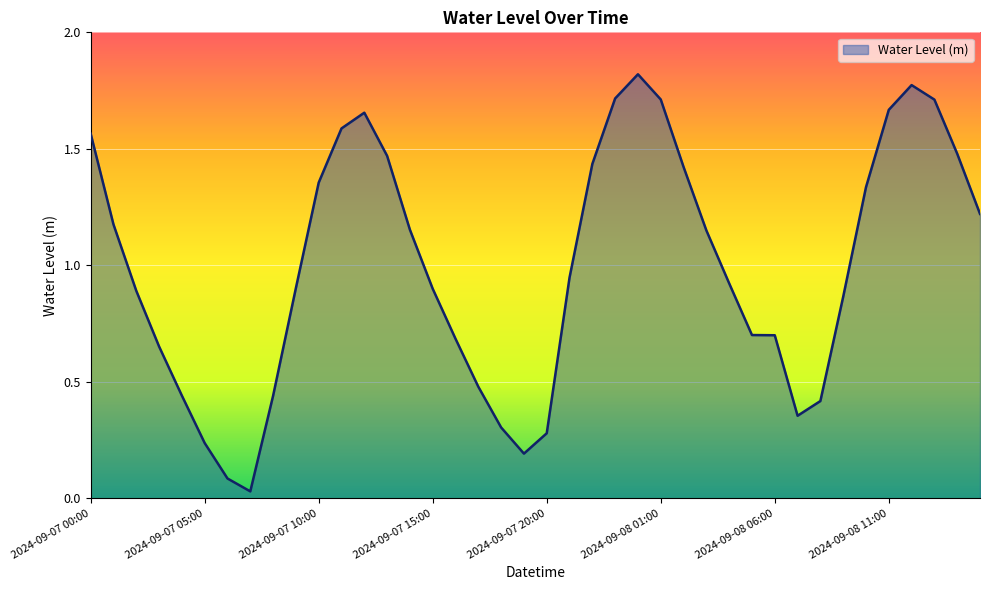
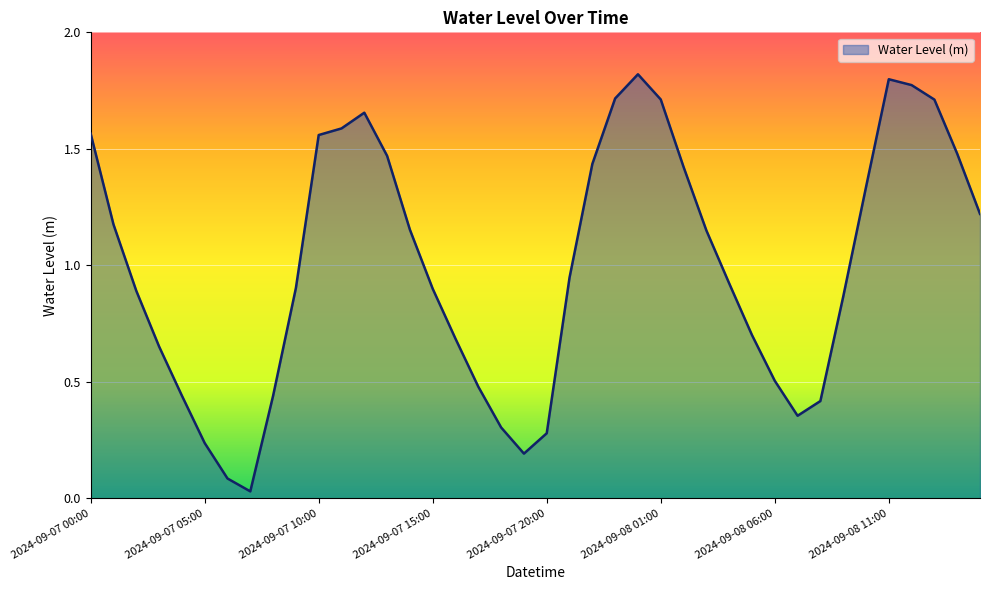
2024-09-07 10:00: 1.35 -> 1.56
2024-09-08 06:00: 0.70 -> 0.50
2024-09-08 11:00: 1.67 -> 1.80
